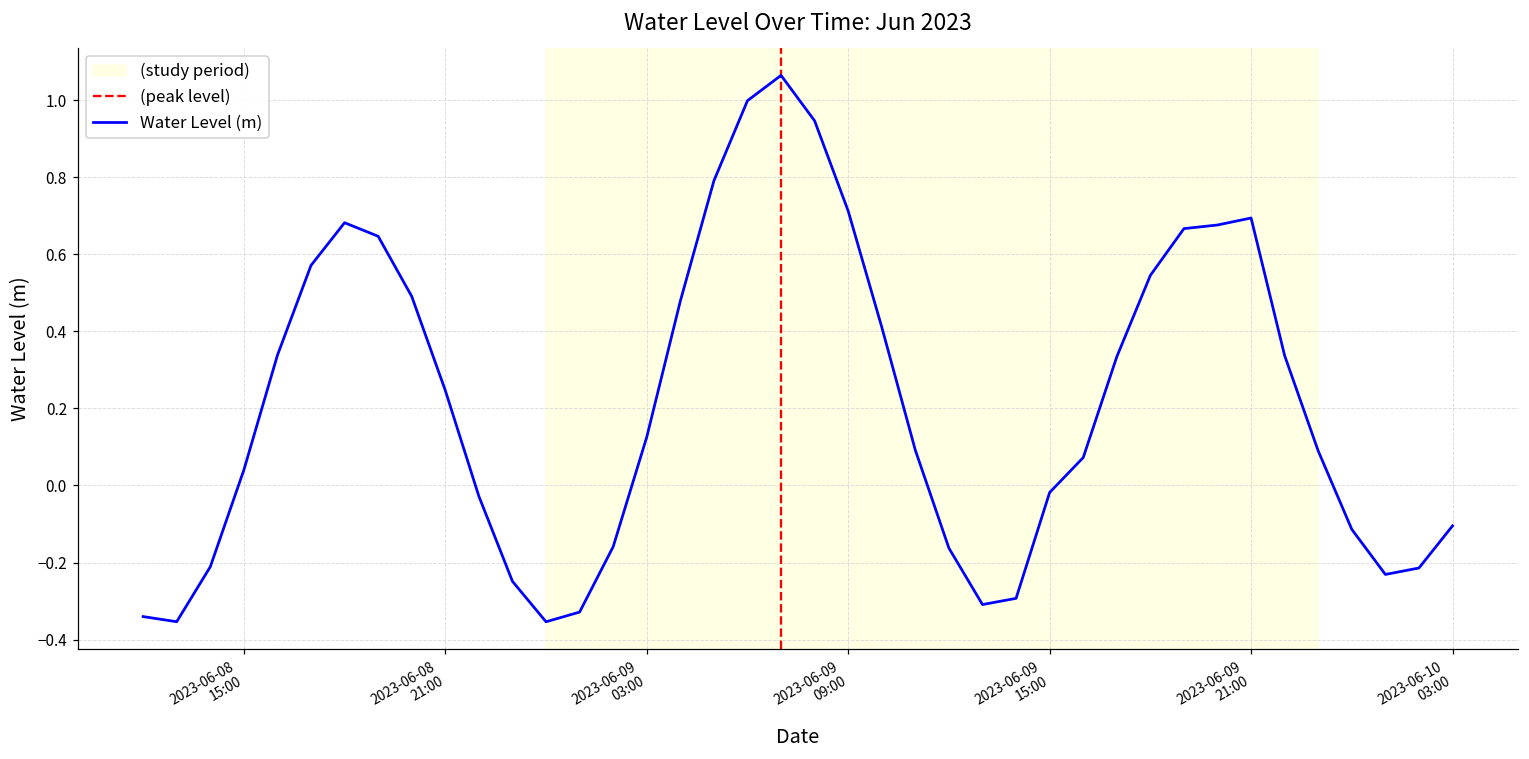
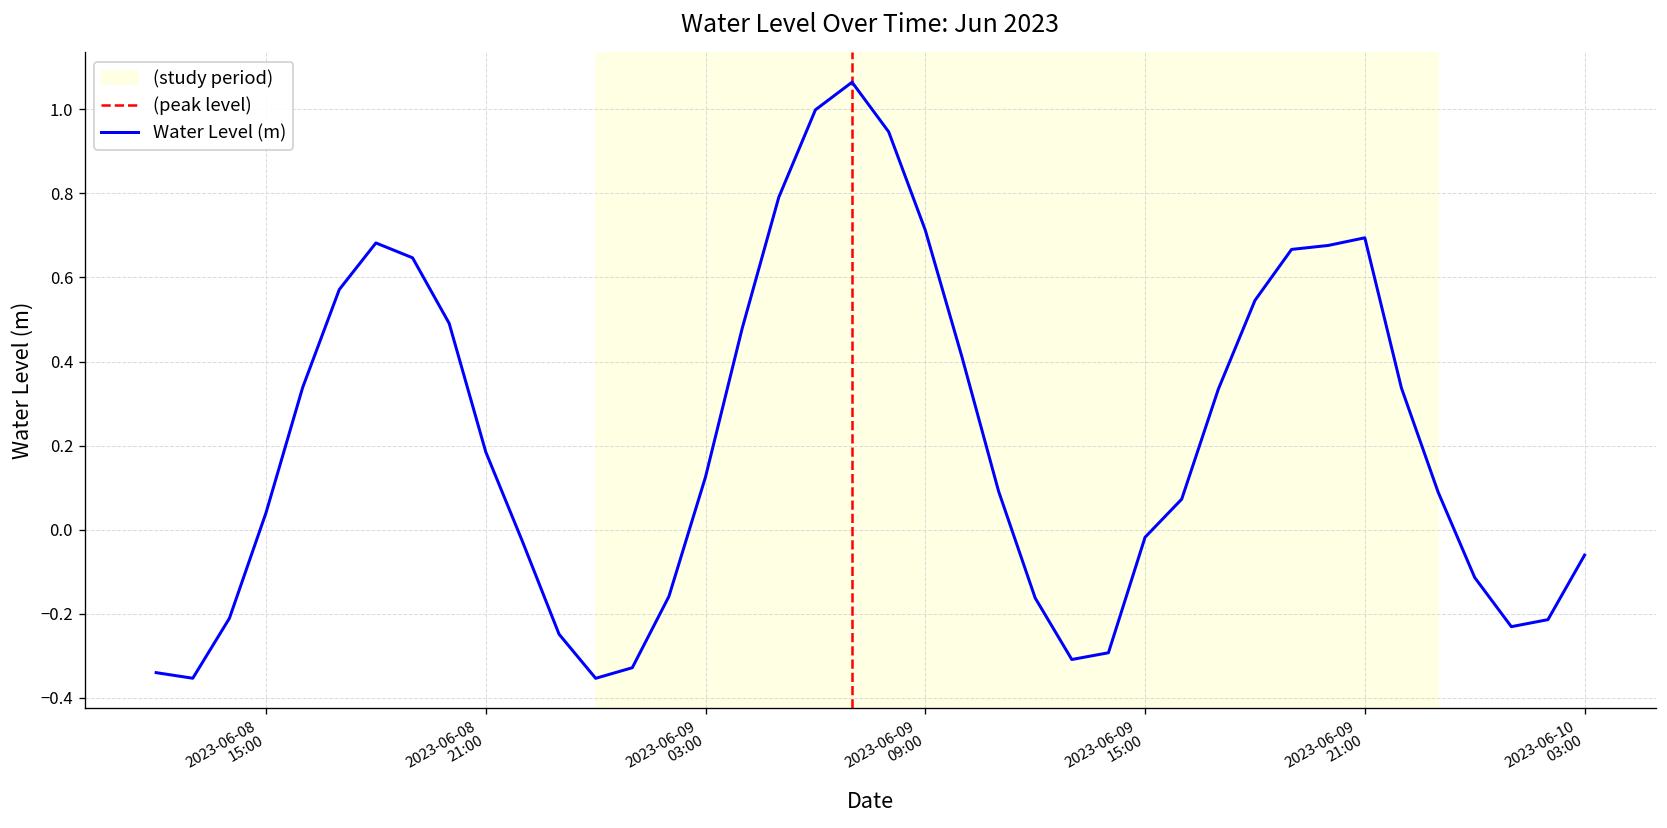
2023-06-08 21:00: 0.25 -> 0.18
2023-06-10 03:00: -0.10 -> -0.06
